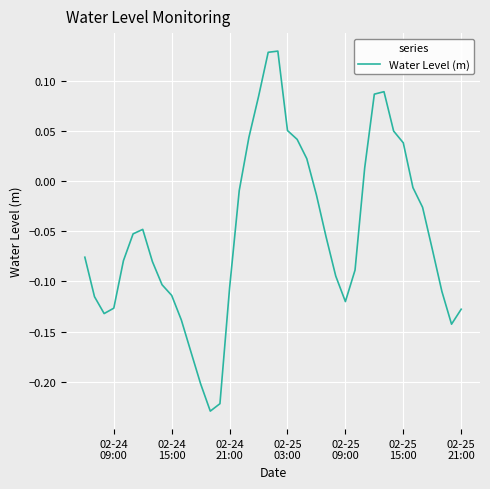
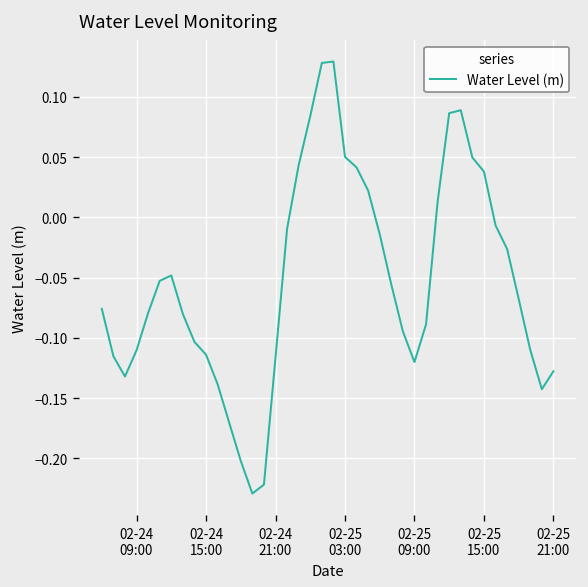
02-24 09:00: -0.127 -> -0.110
02-24 21:00: -0.107 -> -0.116
